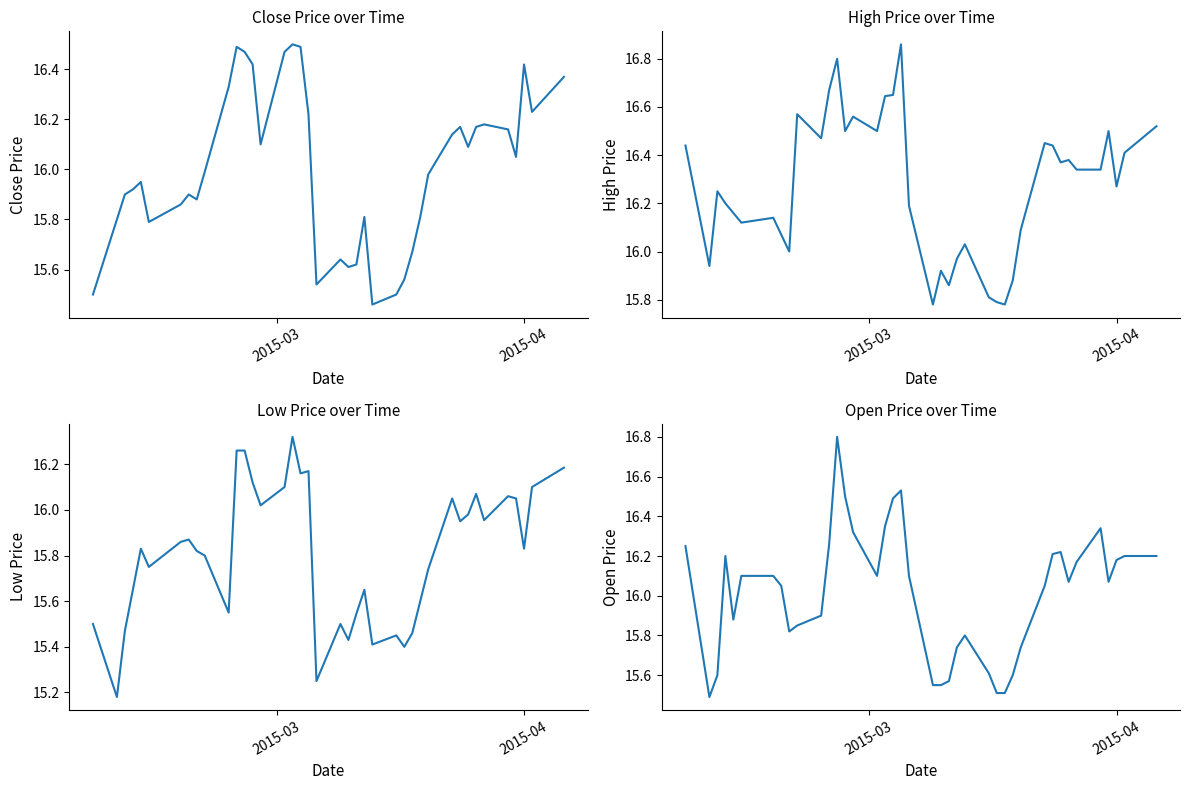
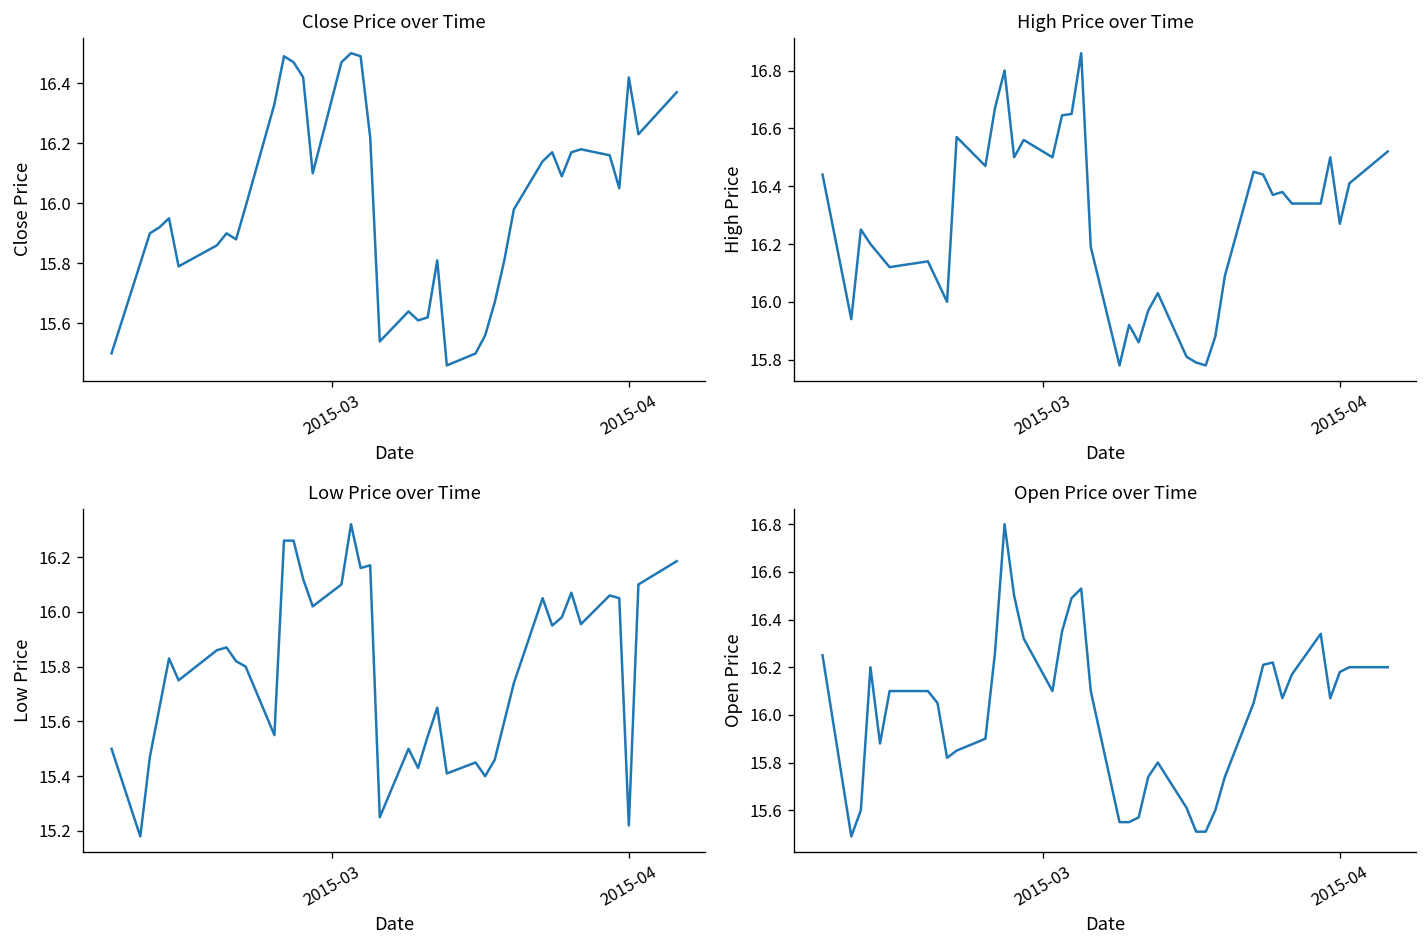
Low Price over Time, 2015-04: 15.83 -> 15.22
